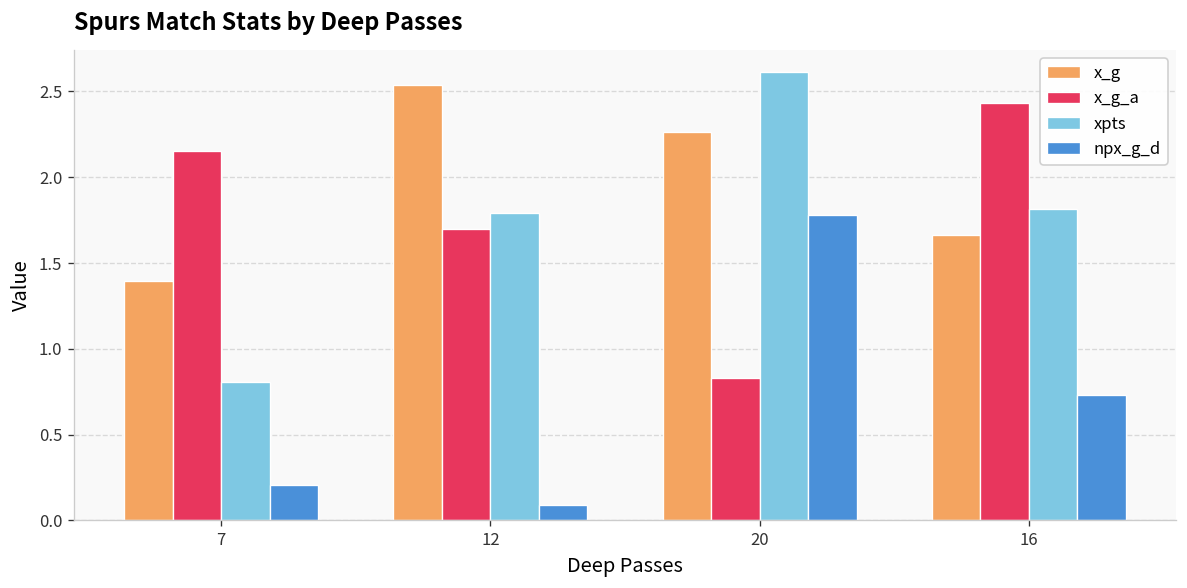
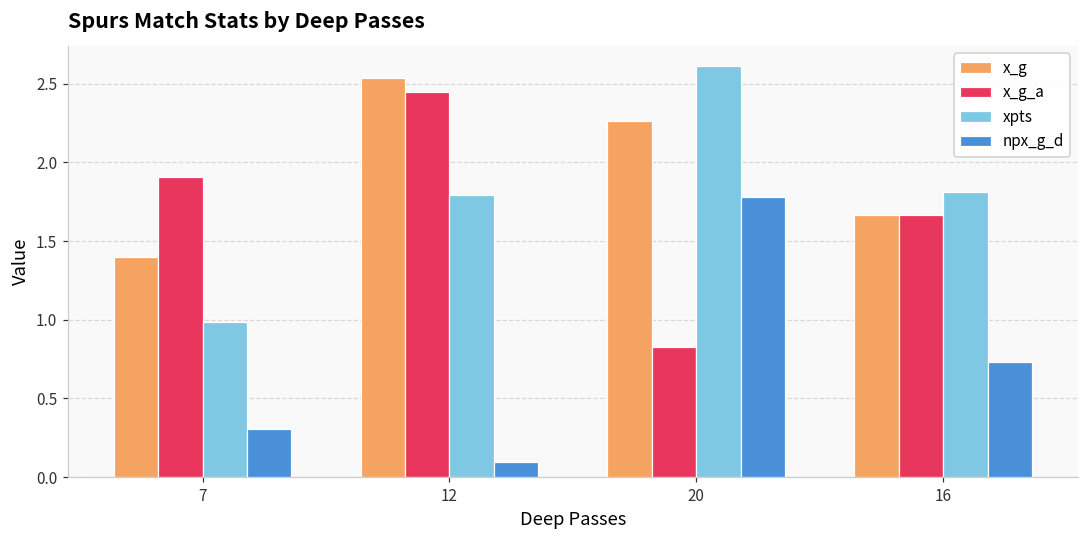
x_g_a, 7: 2.15 -> 1.91
xpts, 7: 0.81 -> 0.98
npx_g_d, 7: 0.20 -> 0.31
x_g_a, 12: 1.70 -> 2.45
x_g_a, 16: 2.43 -> 1.67
